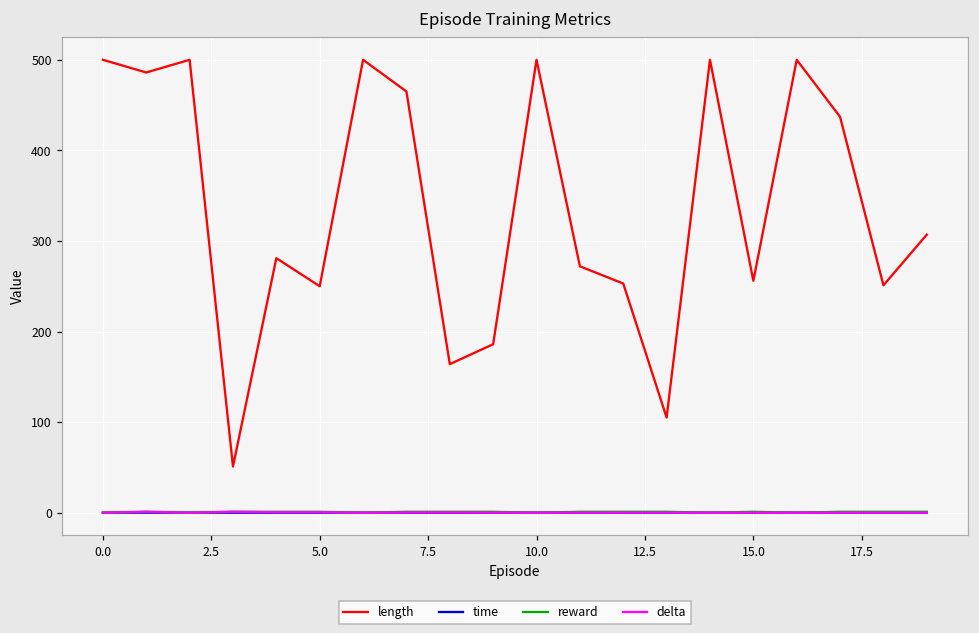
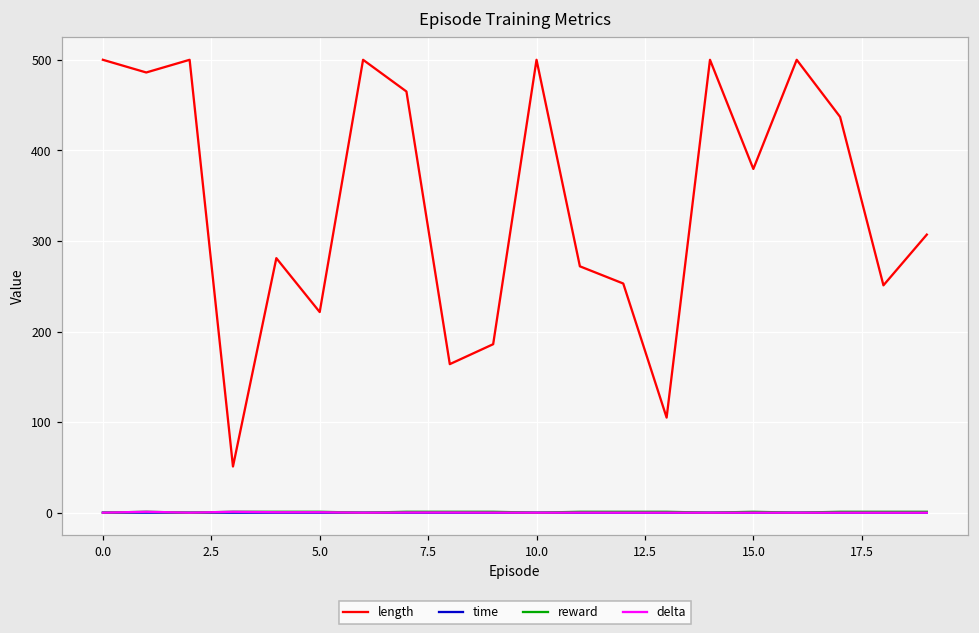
length, 5.0: 250 -> 220
length, 15.0: 260 -> 380
